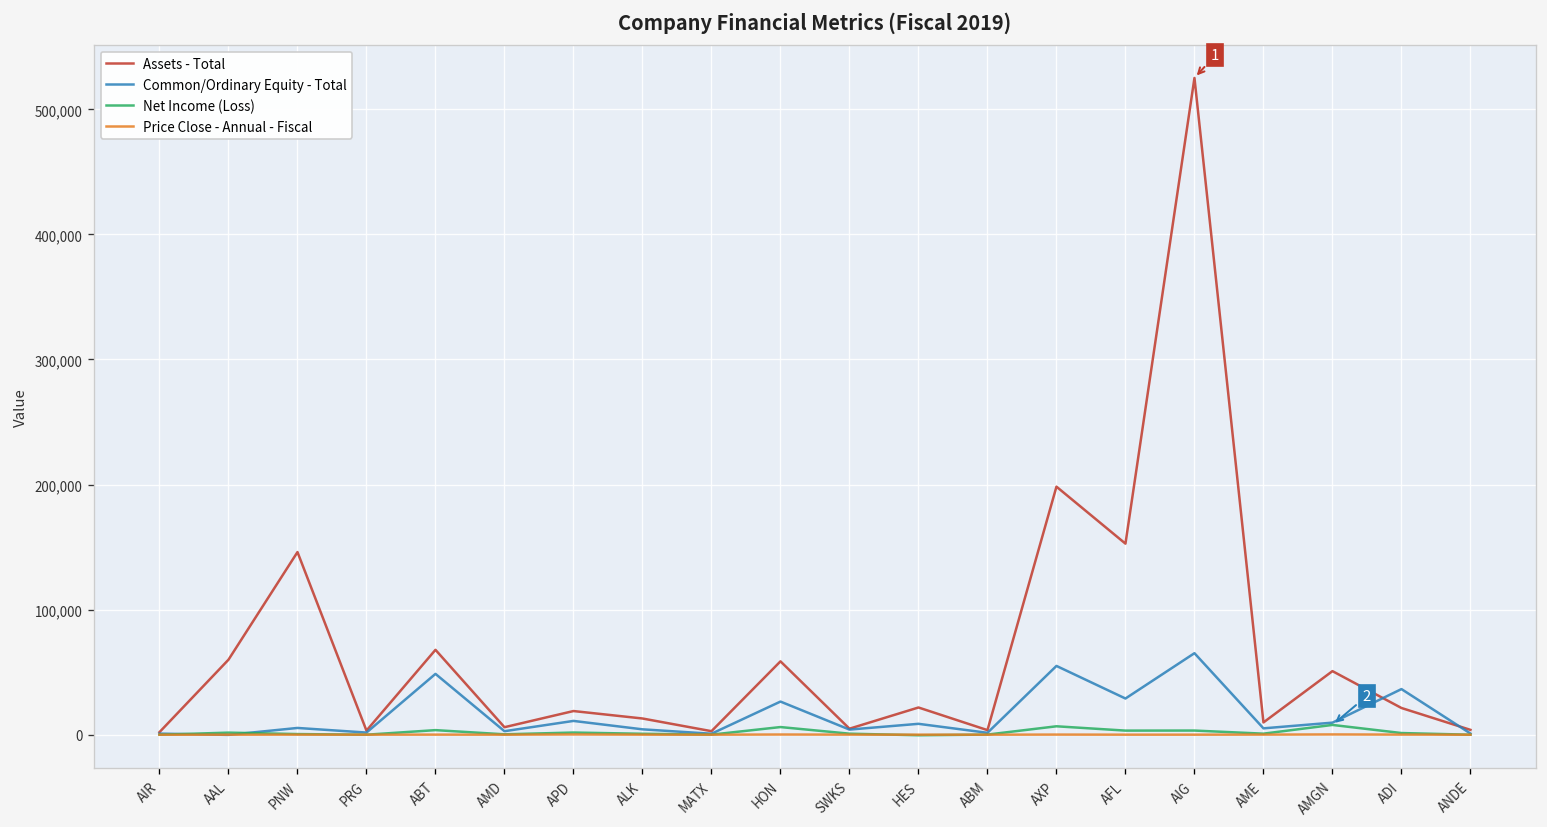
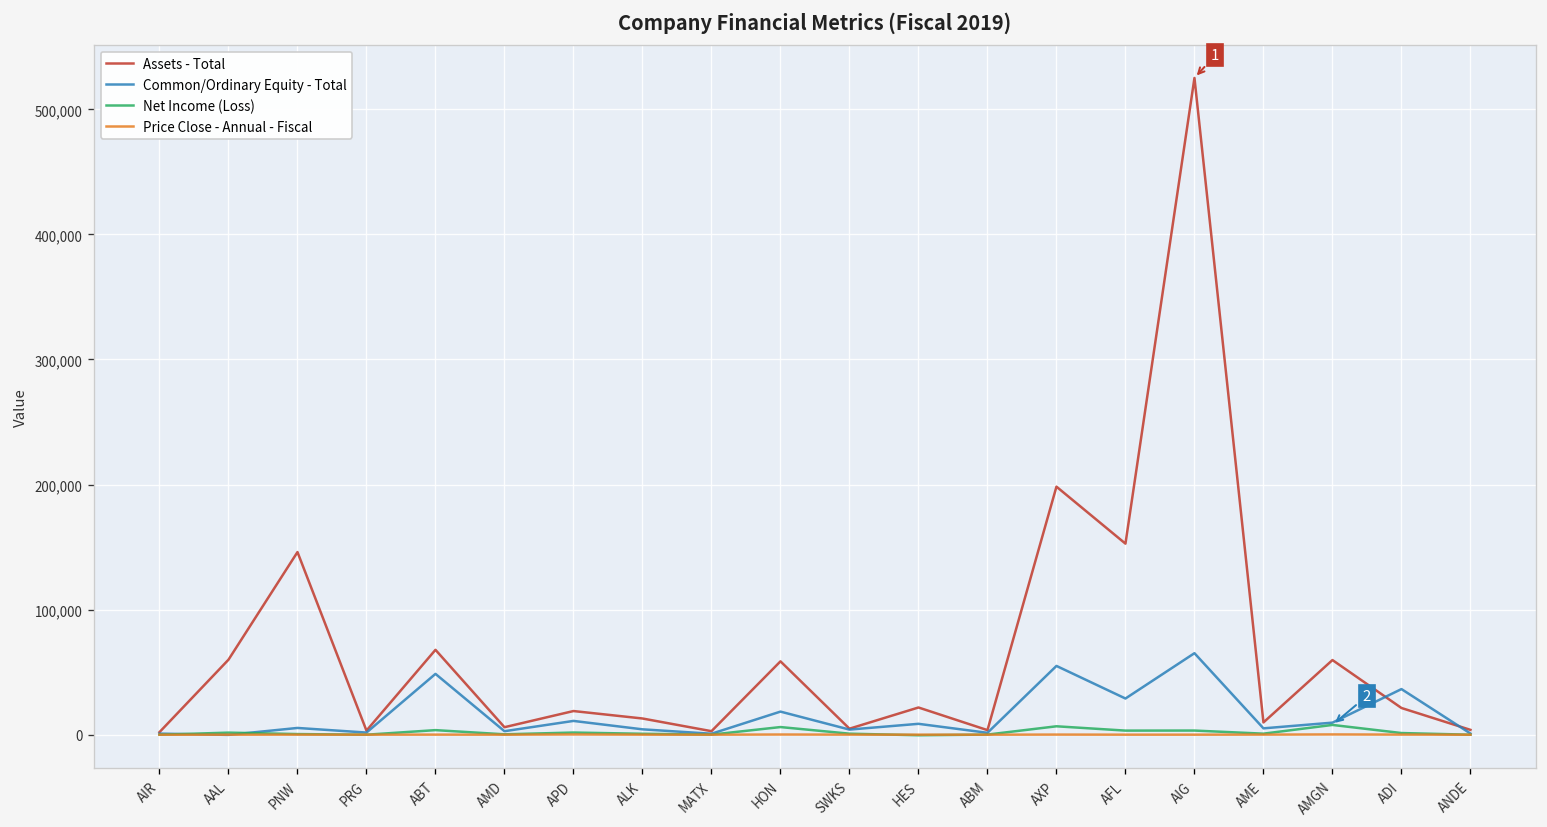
Common/Ordinary Equity - Total, HON: 27,000 -> 18,000
Assets - Total, AMGN: 51,000 -> 60,000
